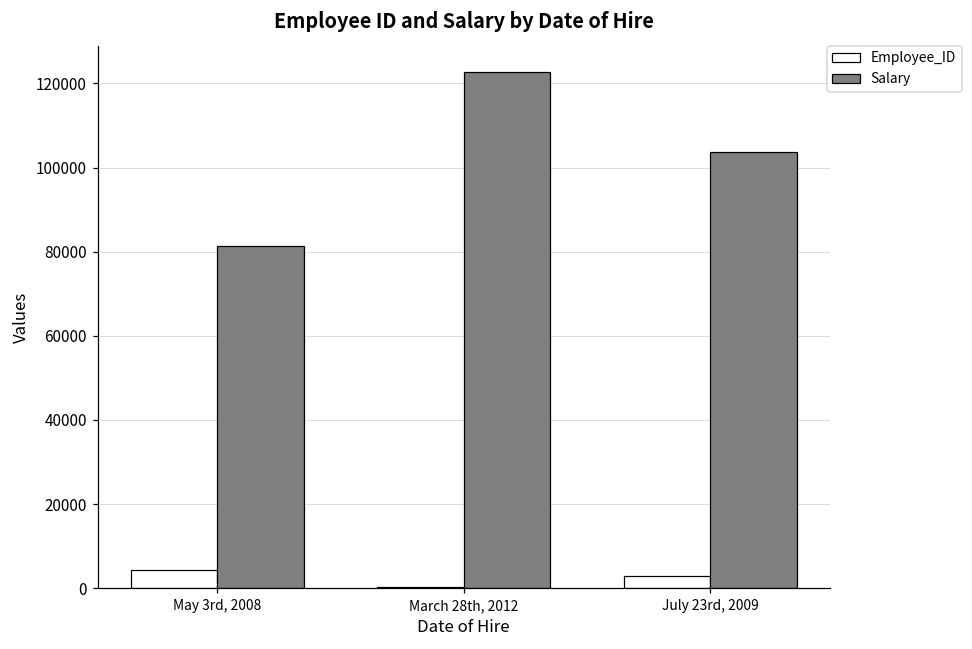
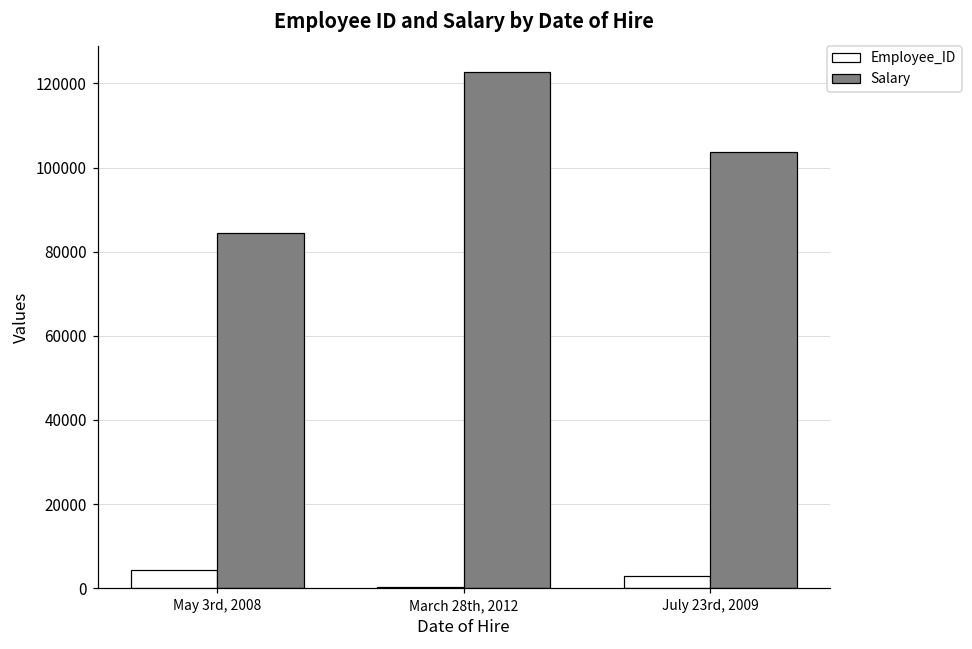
Salary, May 3rd, 2008: 81000 -> 84000
